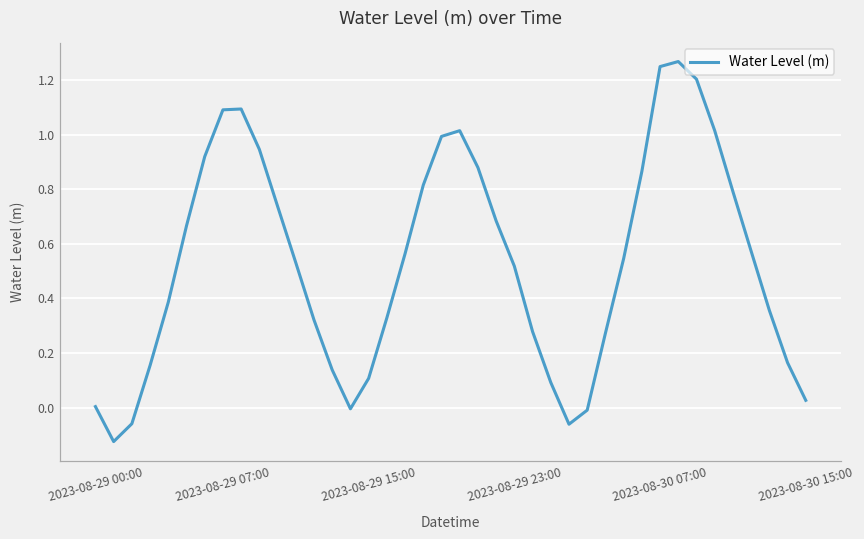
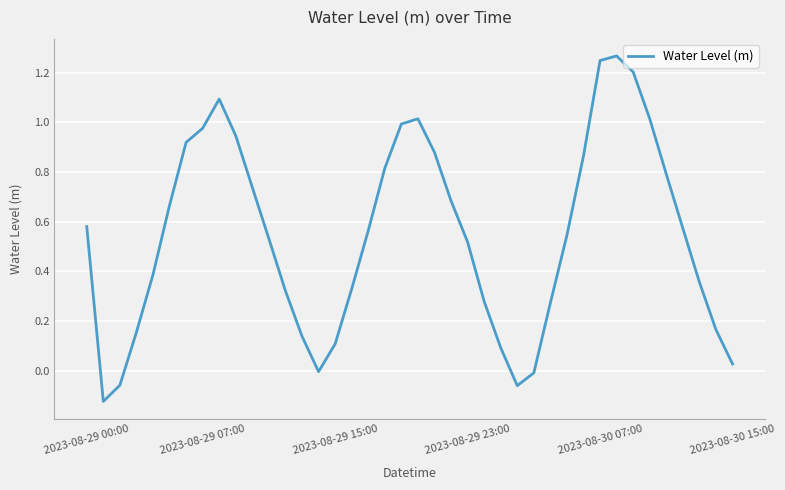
2023-08-29 00:00: 0.00 -> 0.58
2023-08-29 07:00: 1.09 -> 0.98
